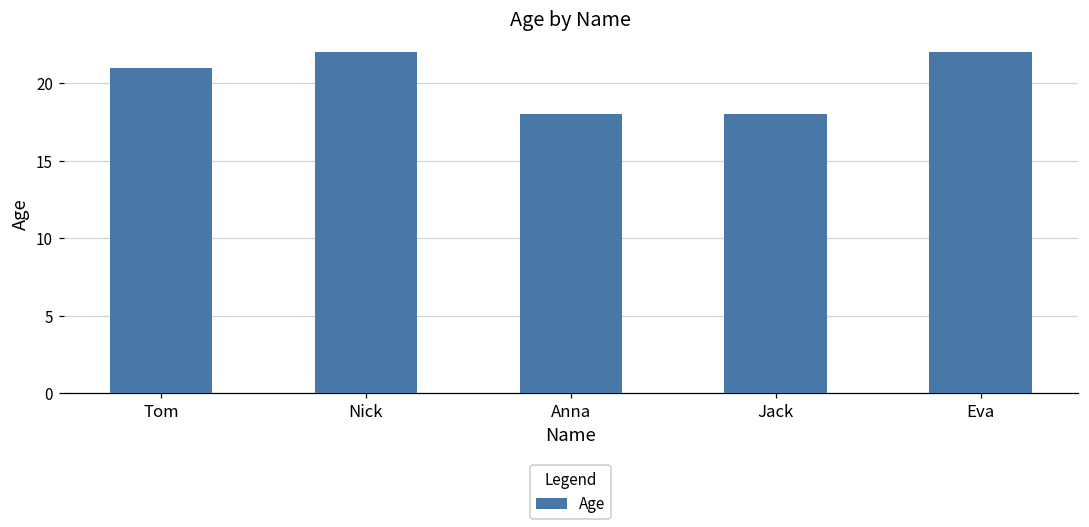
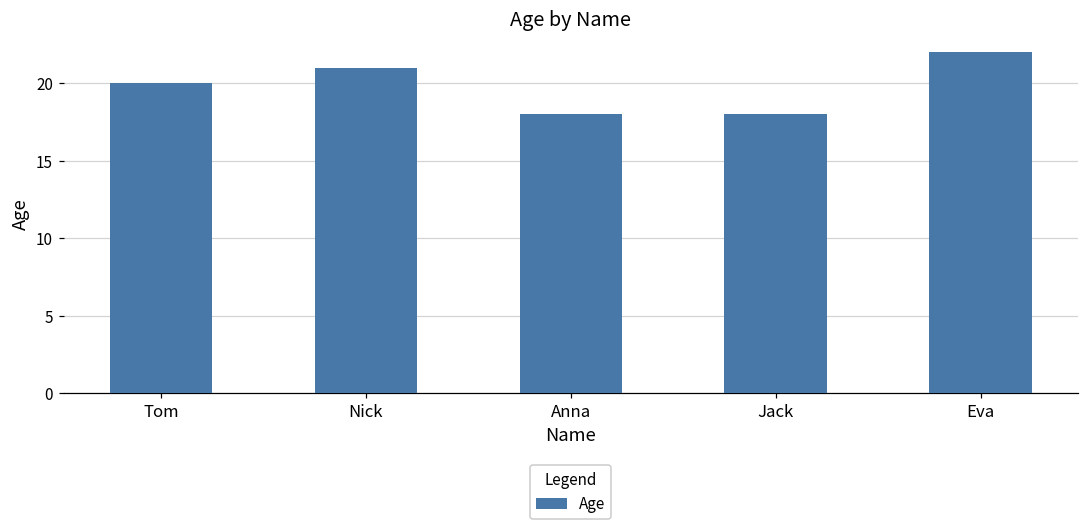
Tom: 21 -> 20
Nick: 22 -> 21
